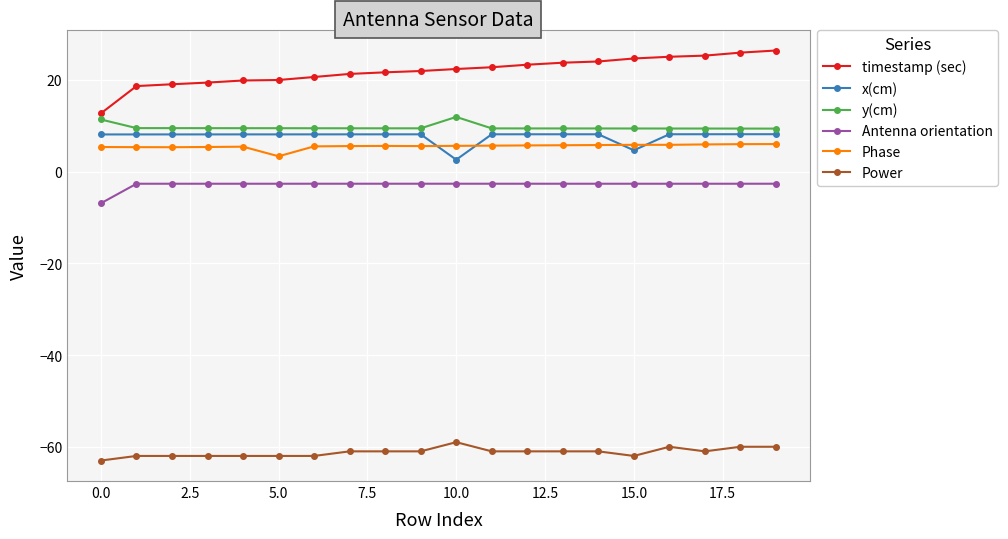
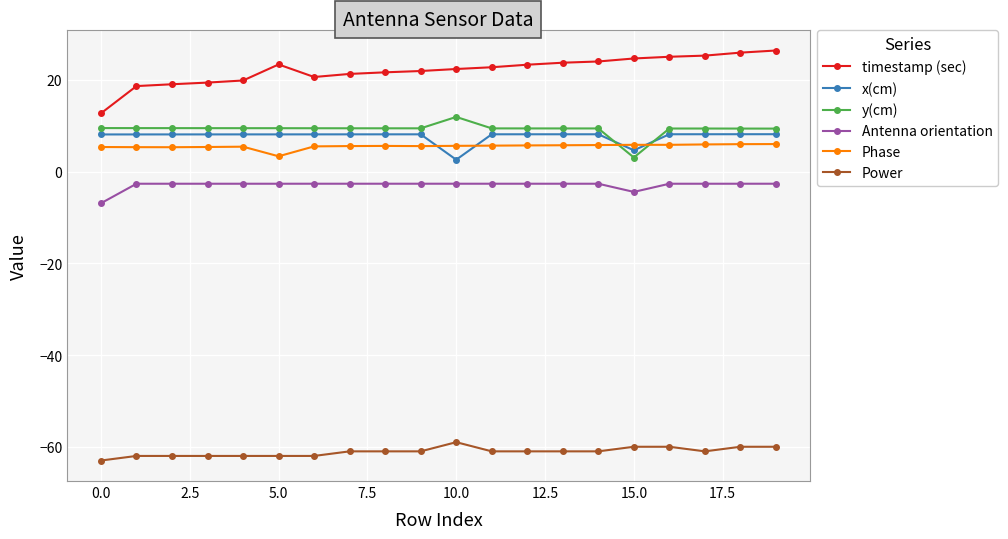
y(cm), 0.0: 11 -> 9
timestamp (sec), 5.0: 20 -> 23
y(cm), 15.0: 9 -> 3
Antenna orientation, 15.0: -3 -> -4
Power, 15.0: -62 -> -60
